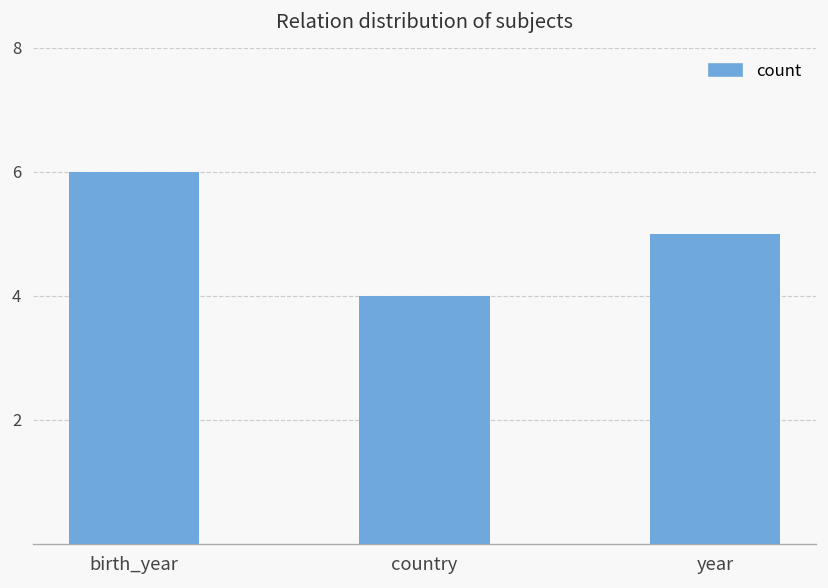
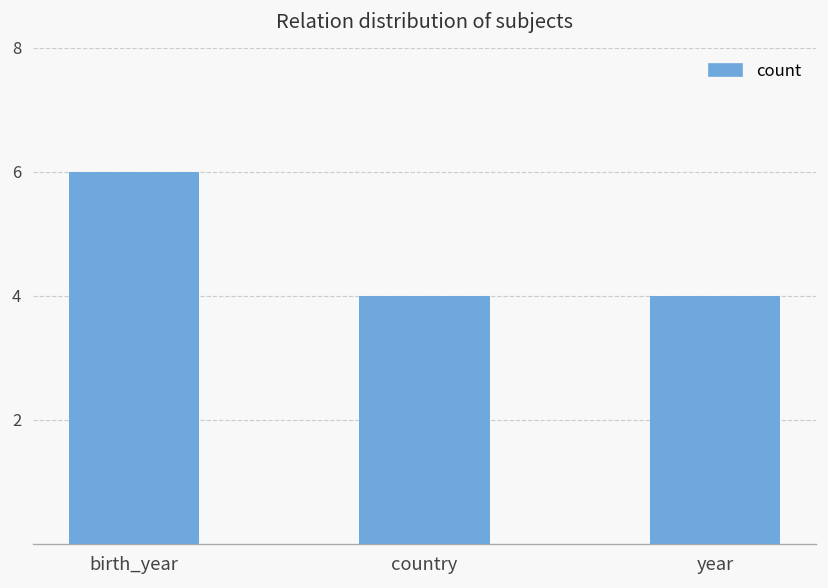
year: 5 -> 4
